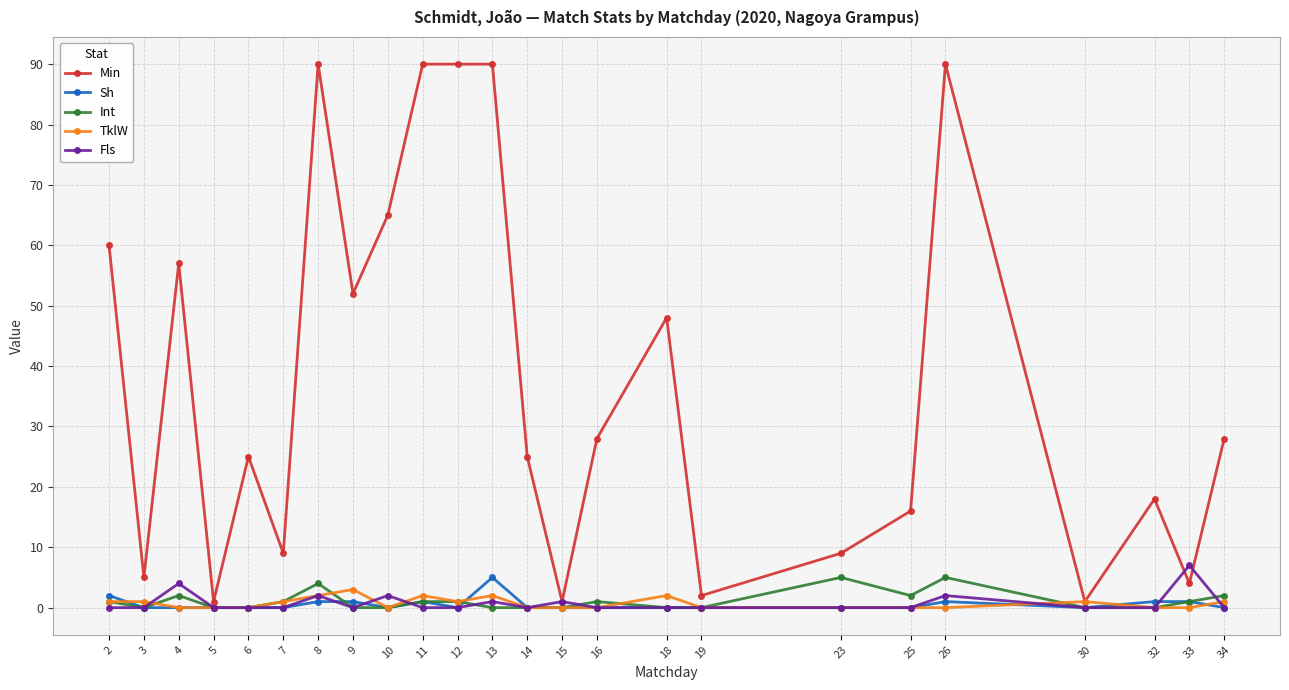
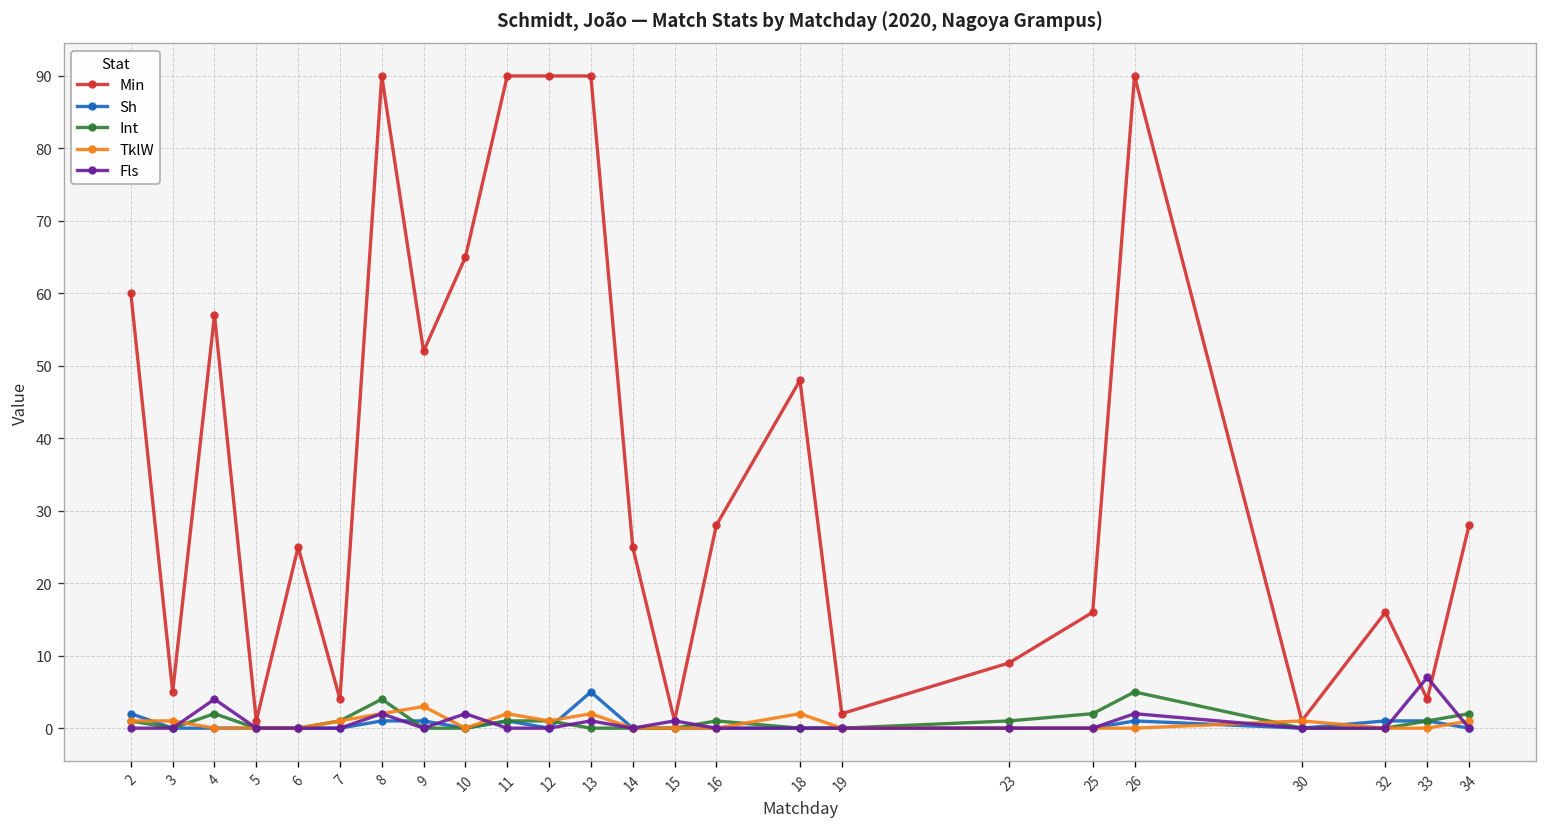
Min, 7: 9 -> 4
Int, 23: 5 -> 1
Min, 32: 18 -> 16
